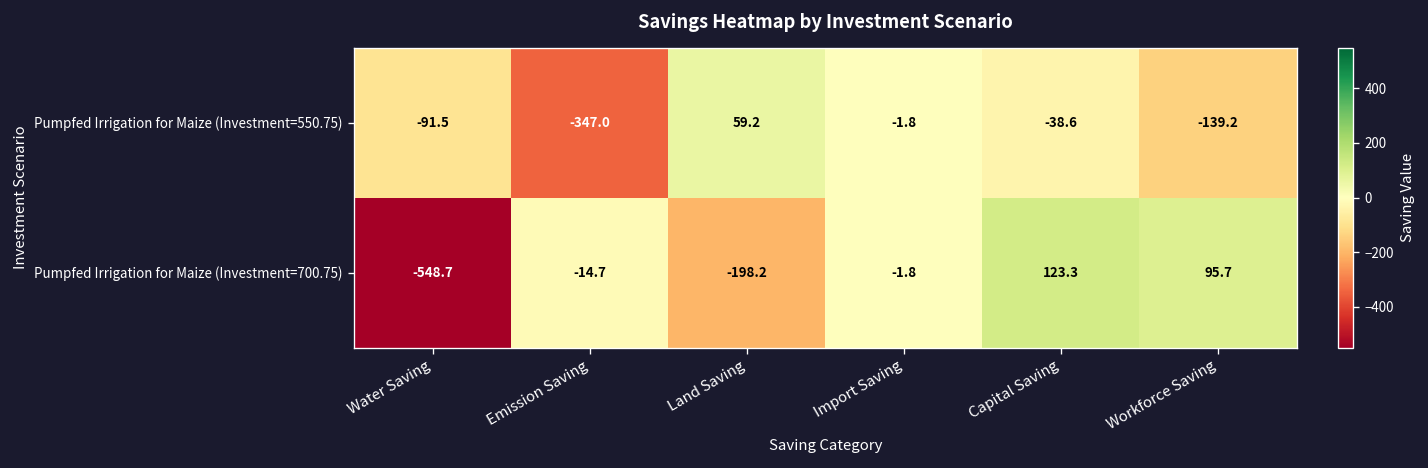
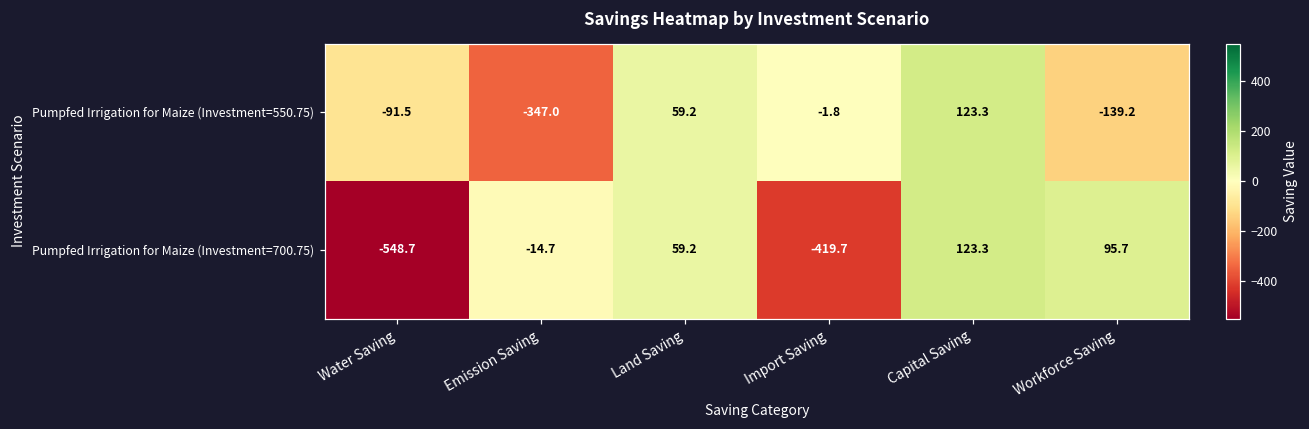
Pumpfed Irrigation for Maize (Investment=550.75), Capital Saving: -38.6 -> 123.3
Pumpfed Irrigation for Maize (Investment=700.75), Land Saving: -198.2 -> 59.2
Pumpfed Irrigation for Maize (Investment=700.75), Import Saving: -1.8 -> -419.7
